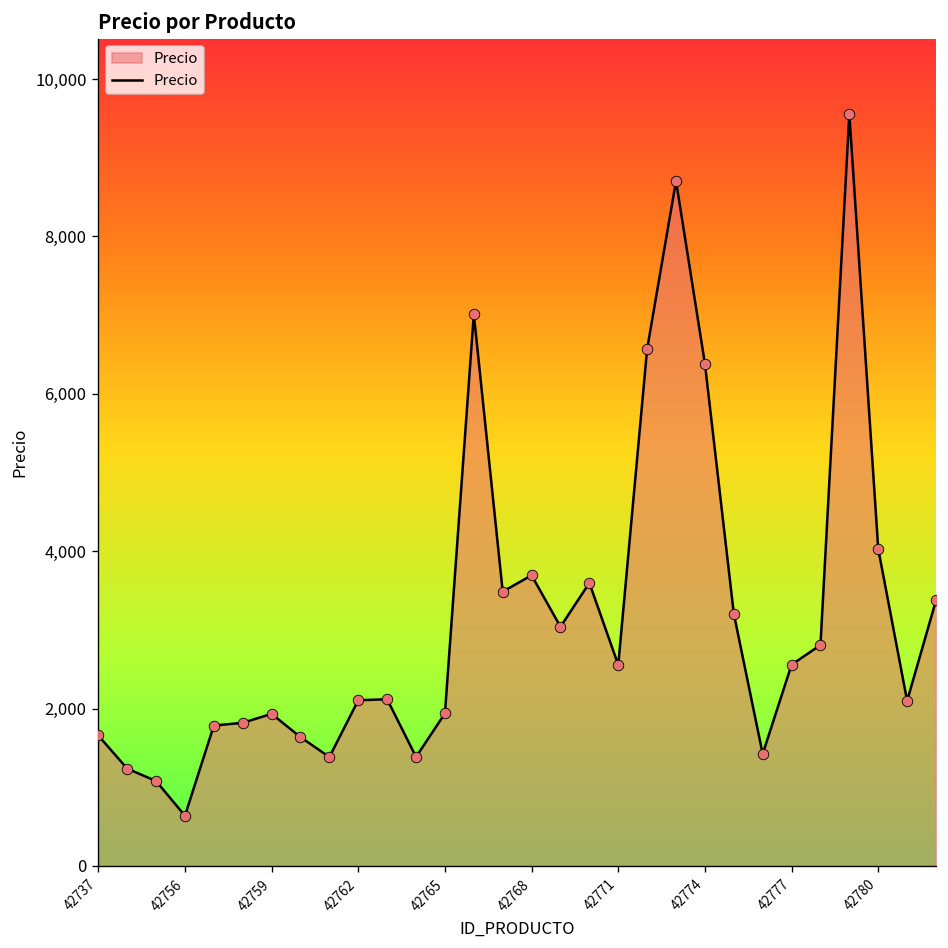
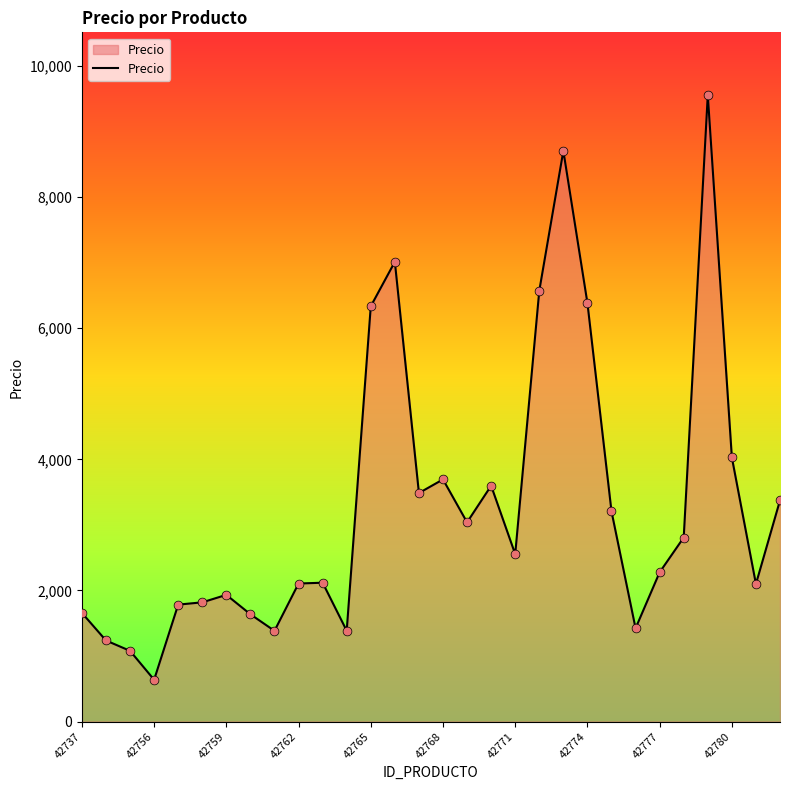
42765: 1,900 -> 6,300
42777: 2,600 -> 2,300
